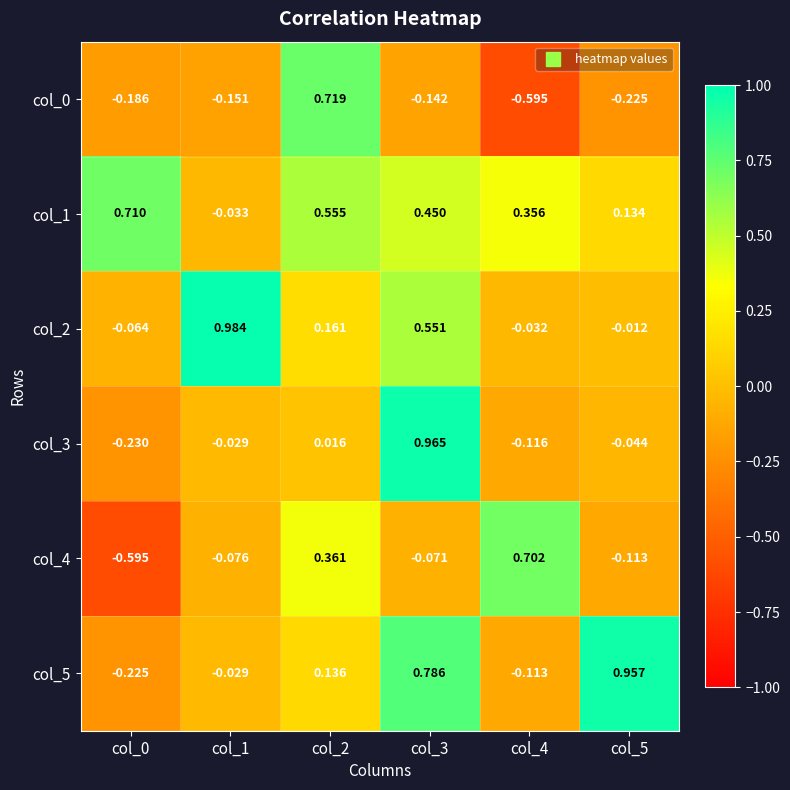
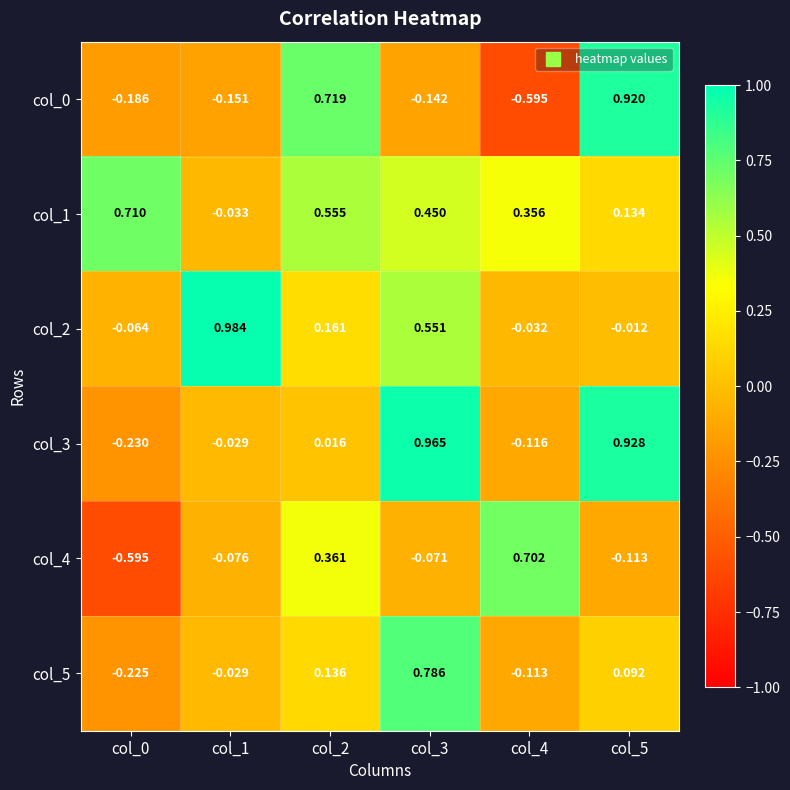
col_0, col_5: -0.225 -> 0.920
col_3, col_5: -0.044 -> 0.928
col_5, col_5: 0.957 -> 0.092
